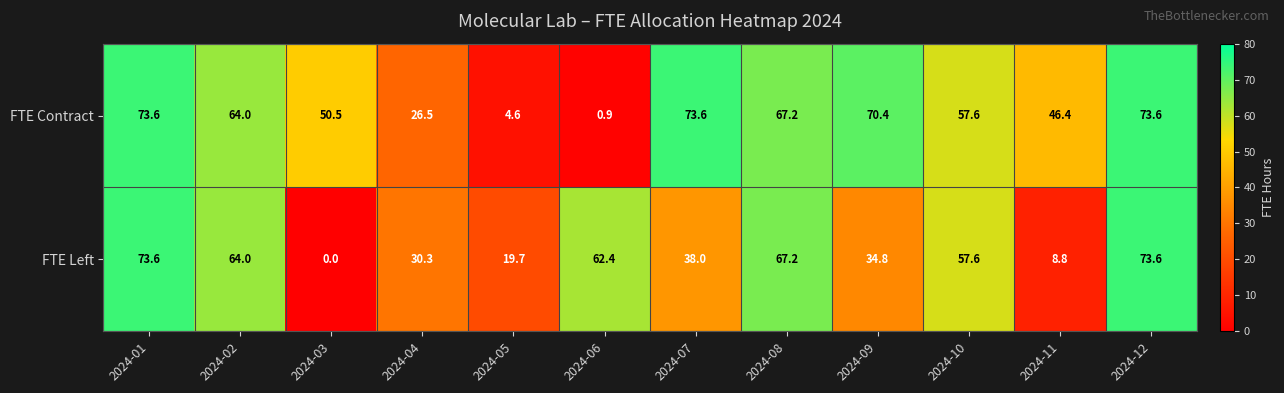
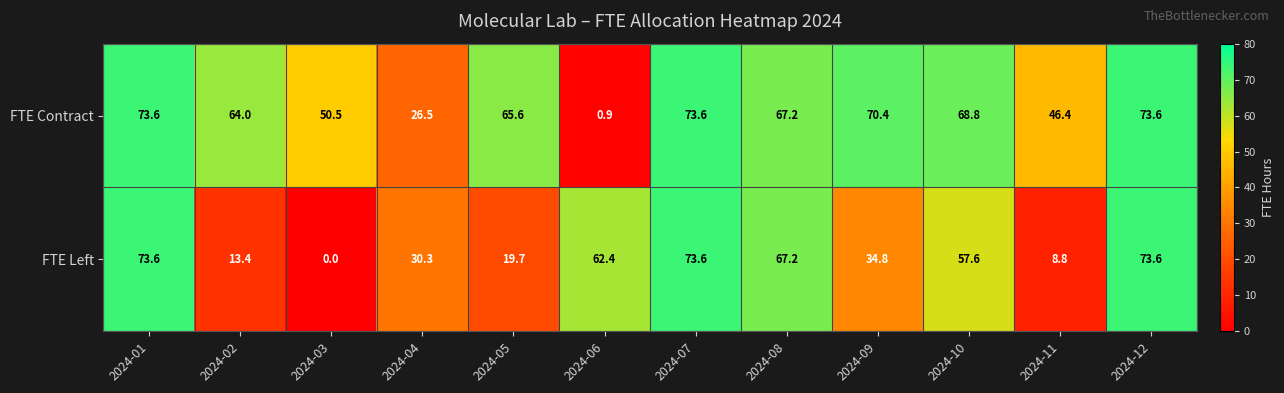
FTE Contract, 2024-05: 4.6 -> 65.6
FTE Contract, 2024-10: 57.6 -> 68.8
FTE Left, 2024-02: 64.0 -> 13.4
FTE Left, 2024-07: 38.0 -> 73.6
